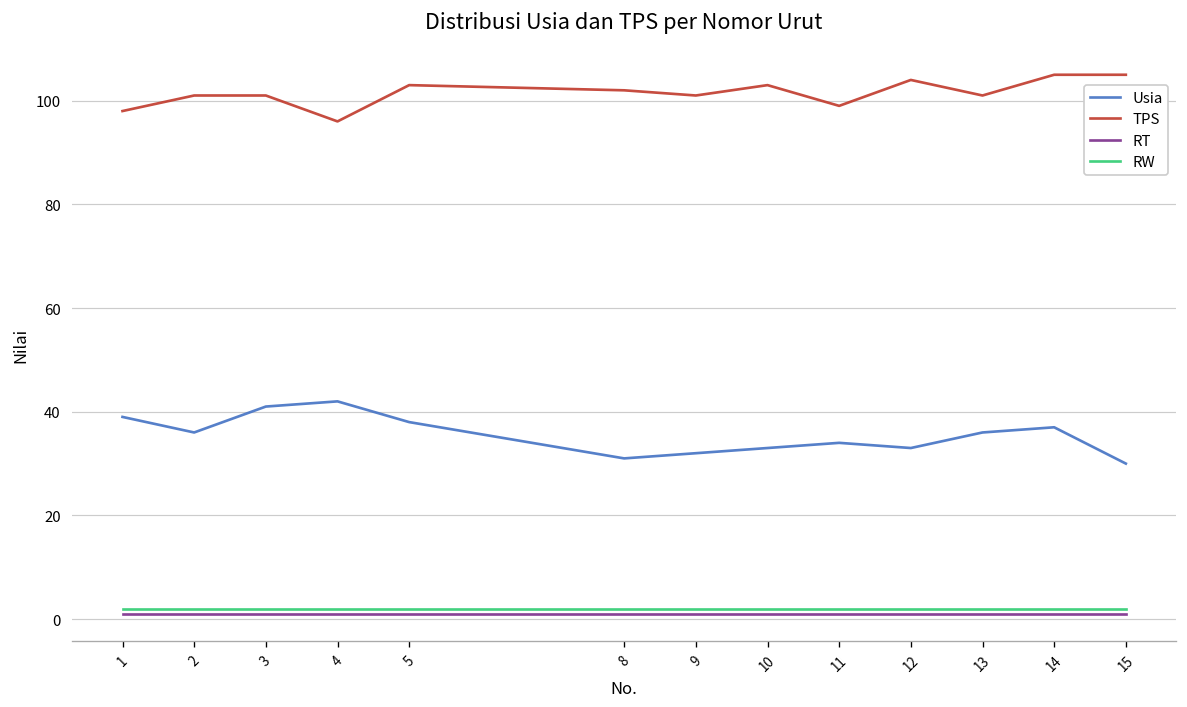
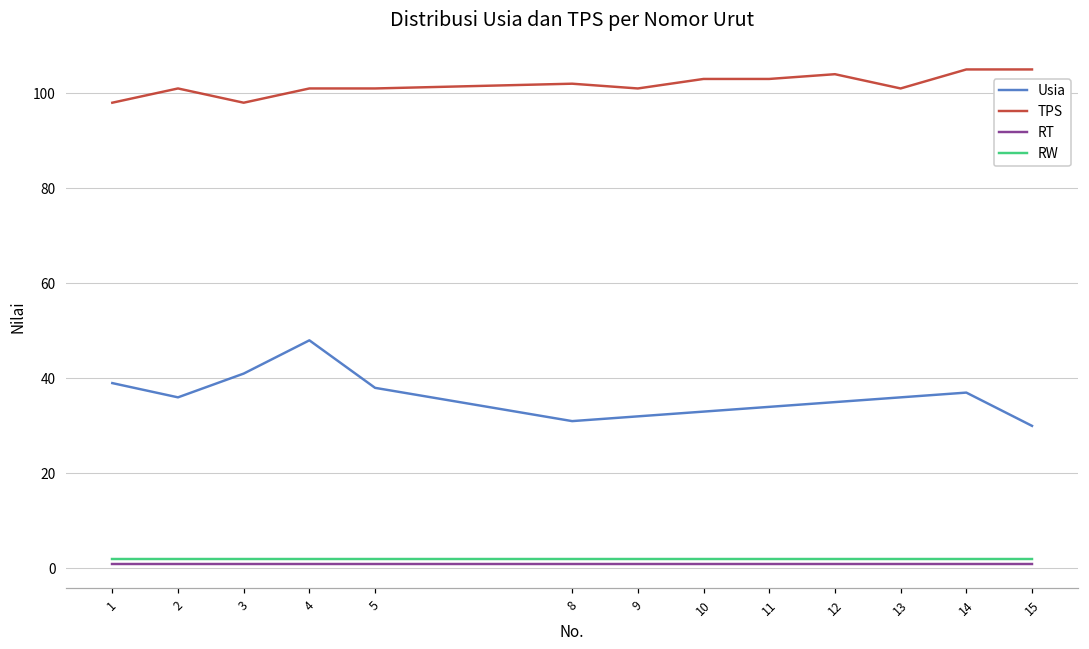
TPS, 3: 101 -> 98
Usia, 4: 42 -> 48
TPS, 4: 96 -> 101
TPS, 5: 103 -> 101
TPS, 11: 99 -> 103
Usia, 12: 33 -> 35
